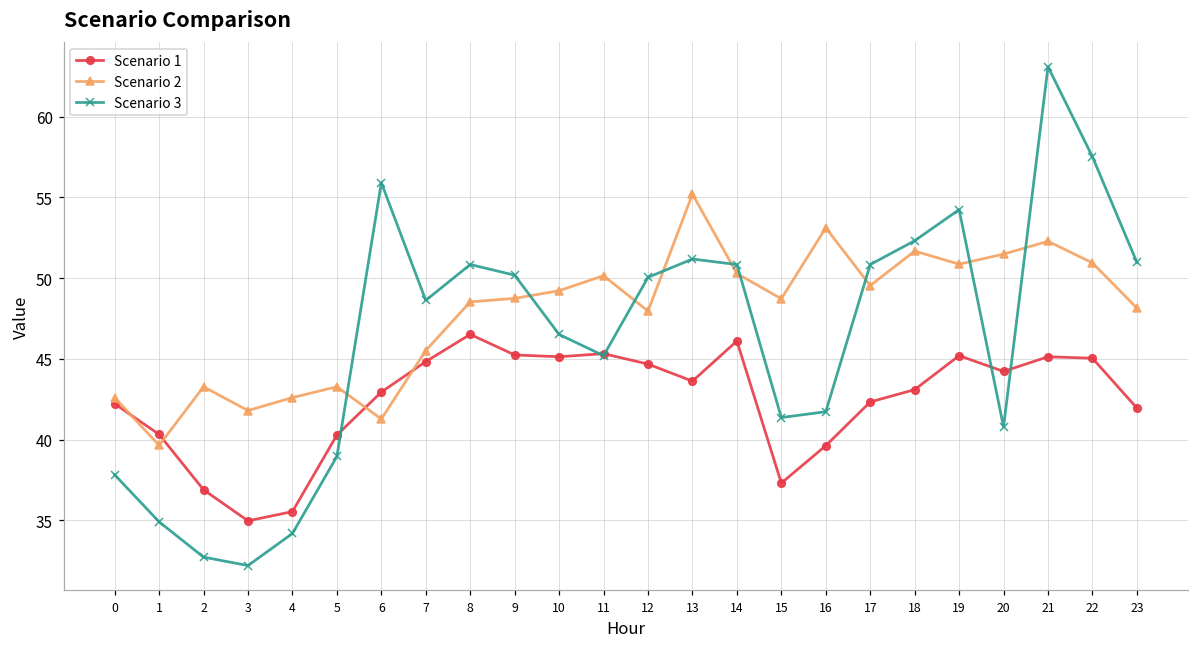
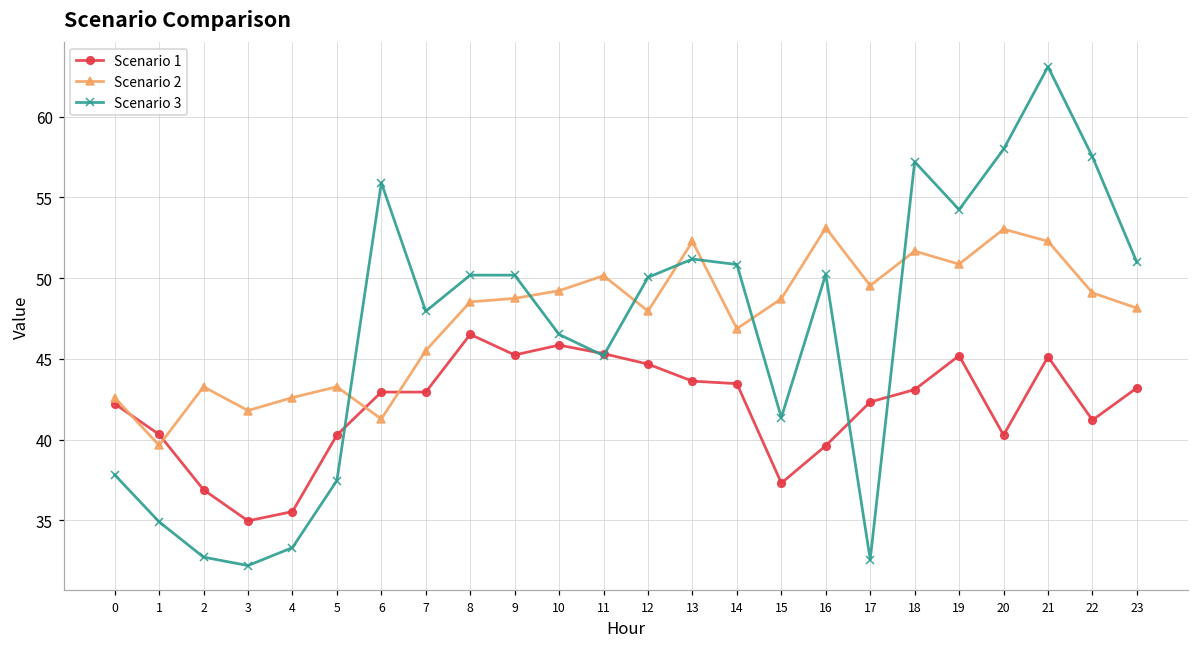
Scenario 3, 4: 34.2 -> 33.3
Scenario 3, 5: 39.0 -> 37.5
Scenario 1, 7: 44.8 -> 42.9
Scenario 3, 7: 48.6 -> 47.9
Scenario 3, 8: 50.8 -> 50.2
Scenario 1, 10: 45.1 -> 45.9
Scenario 2, 13: 55.2 -> 52.3
Scenario 1, 14: 46.1 -> 43.5
Scenario 2, 14: 50.3 -> 46.9
Scenario 3, 16: 41.7 -> 50.2
Scenario 3, 17: 50.8 -> 32.6
Scenario 3, 18: 52.3 -> 57.2
Scenario 1, 20: 44.2 -> 40.3
Scenario 2, 20: 51.5 -> 53.0
Scenario 3, 20: 40.8 -> 58.0
Scenario 1, 22: 45.0 -> 41.2
Scenario 2, 22: 50.9 -> 49.1
Scenario 1, 23: 42.0 -> 43.2
